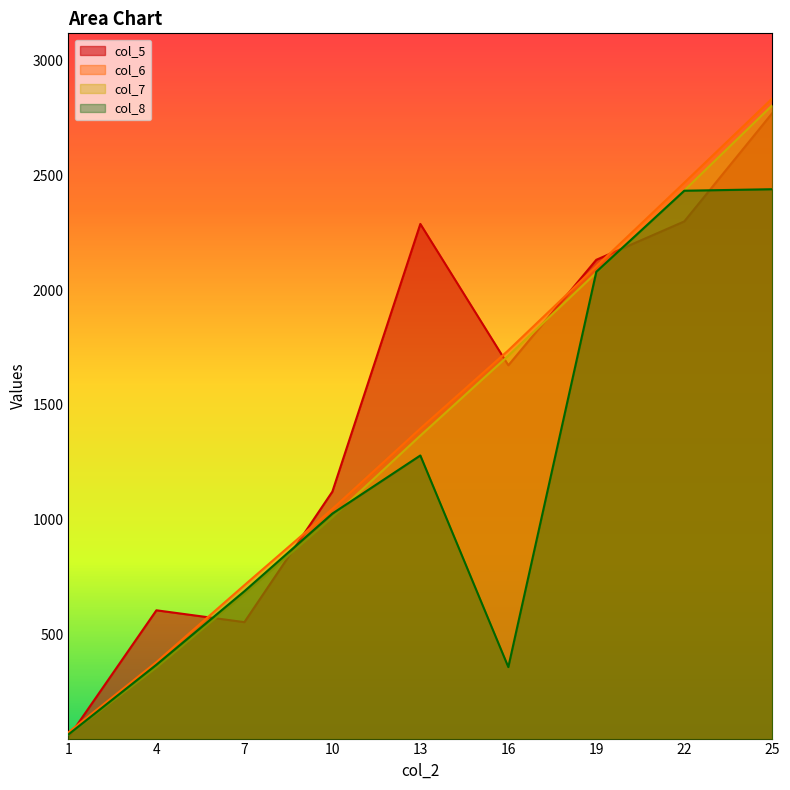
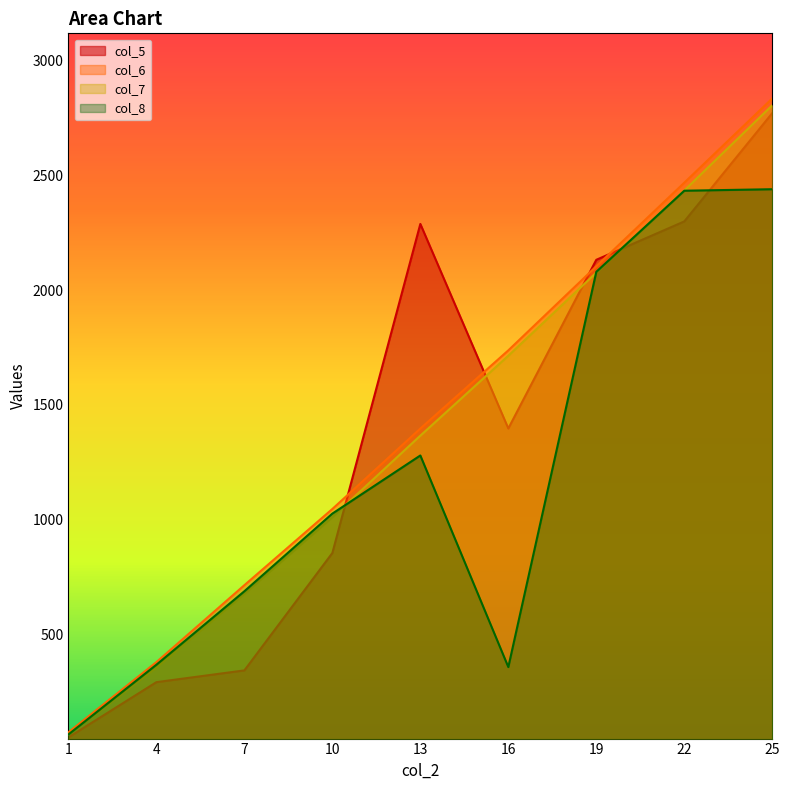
col_5, 4: 610 -> 290
col_5, 7: 550 -> 340
col_5, 10: 1120 -> 860
col_5, 16: 1670 -> 1400
